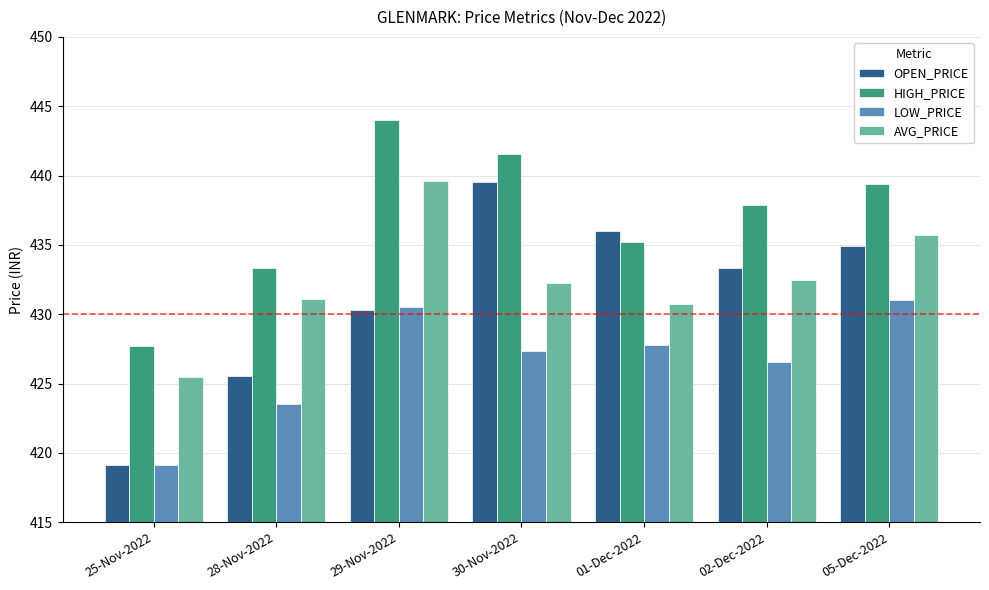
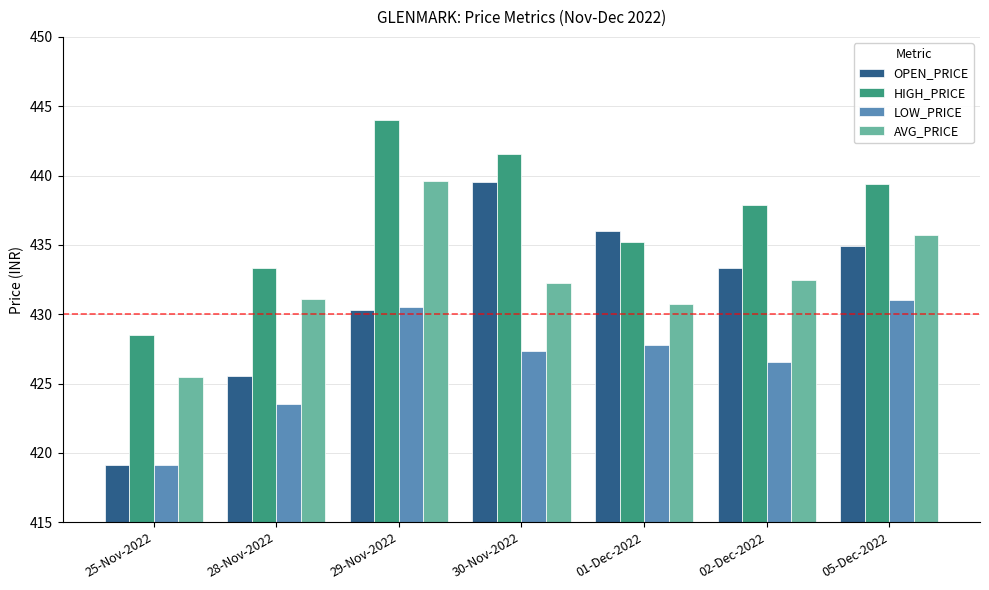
HIGH_PRICE, 25-Nov-2022: 427.7 -> 428.5
